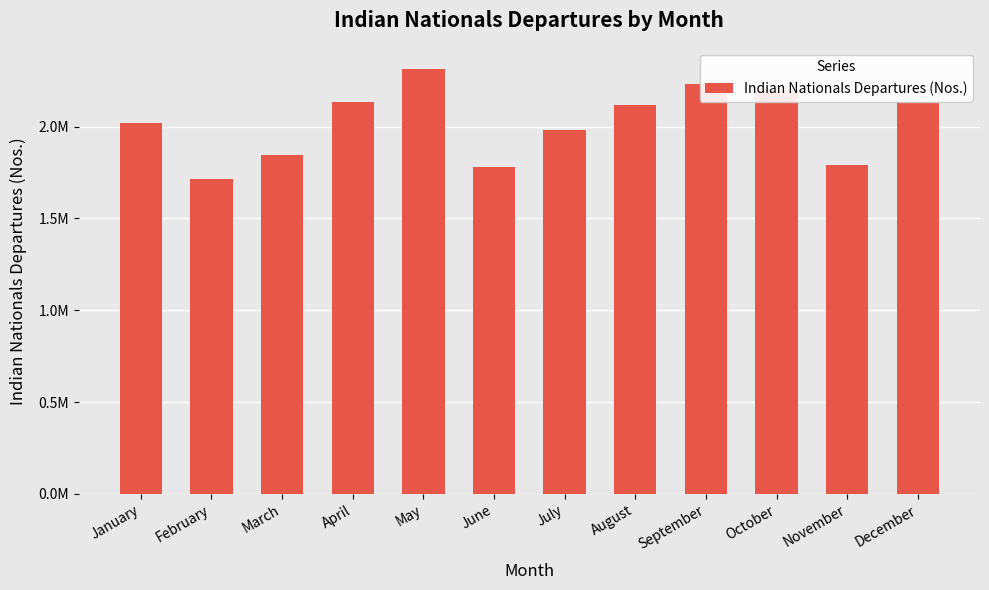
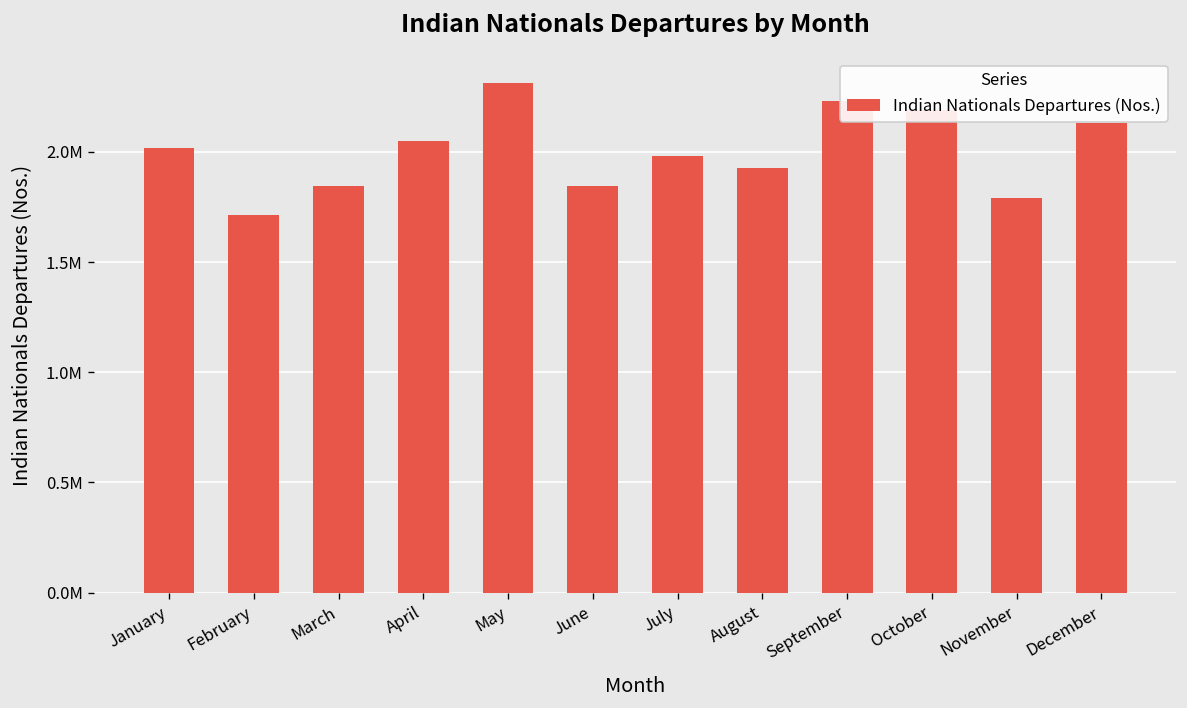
April: 2130000 -> 2050000
June: 1780000 -> 1840000
August: 2120000 -> 1930000
